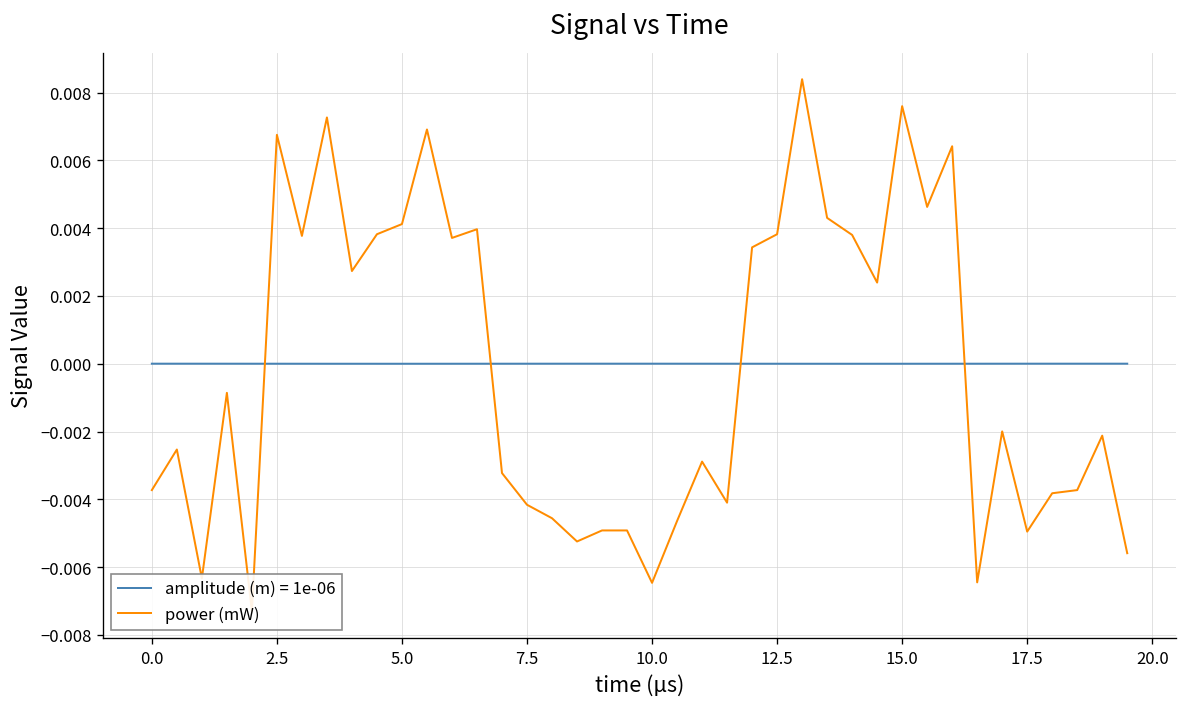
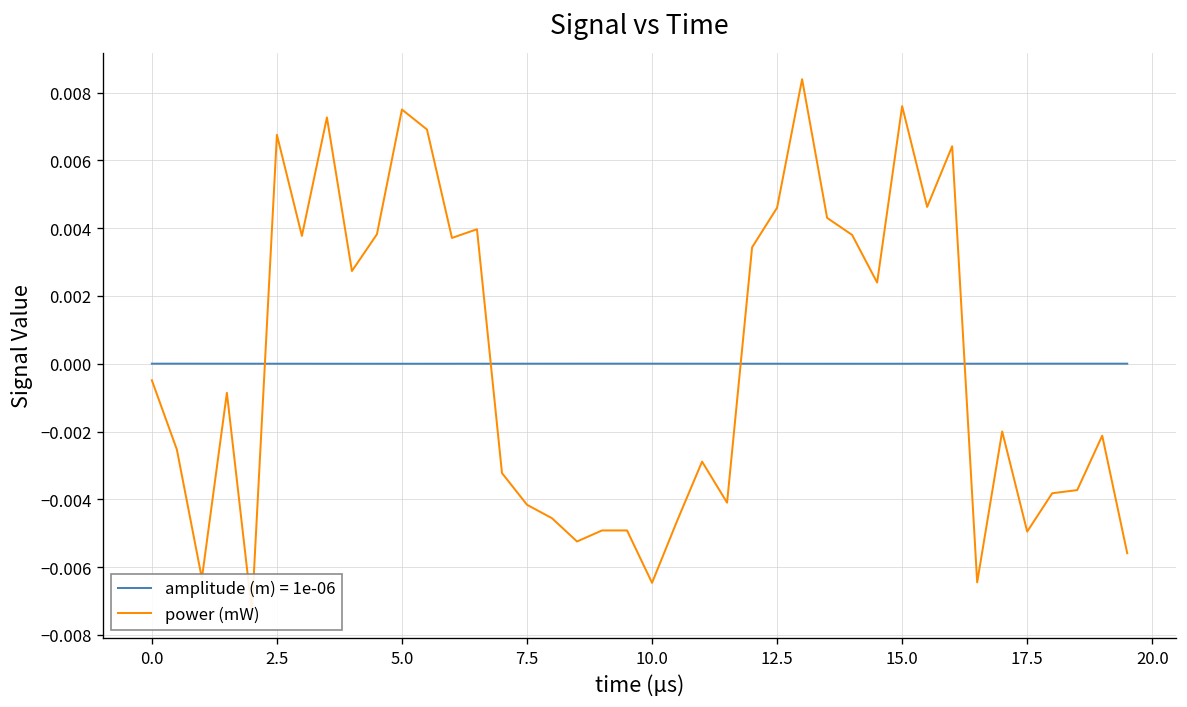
power (mW), 0.0: -0.0037 -> -0.0005
power (mW), 5.0: 0.0041 -> 0.0075
power (mW), 12.5: 0.0038 -> 0.0046
